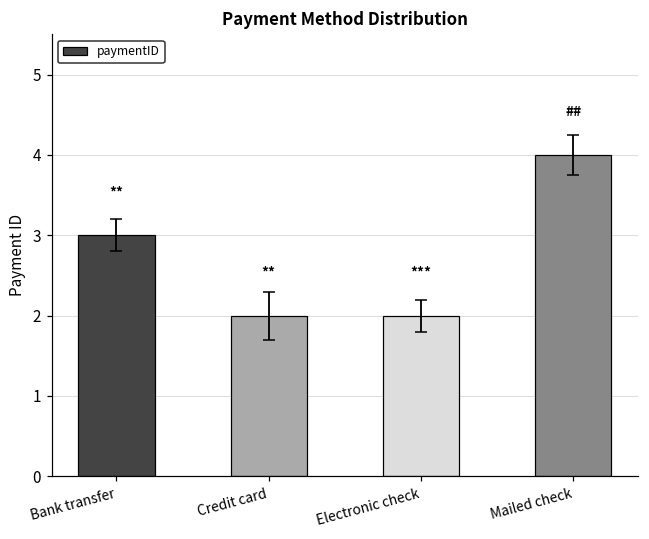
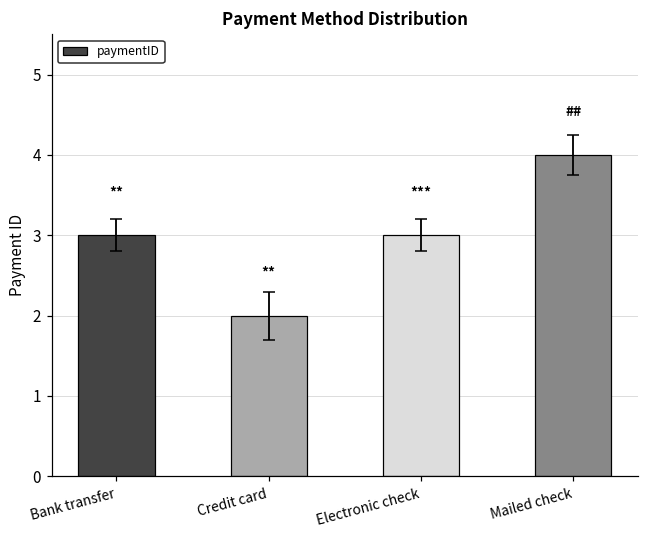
paymentID, Electronic check: 2 -> 3
